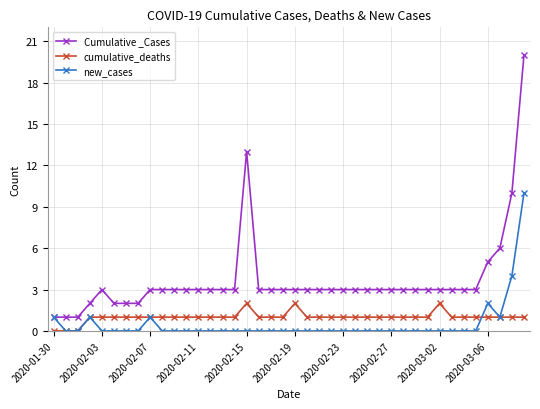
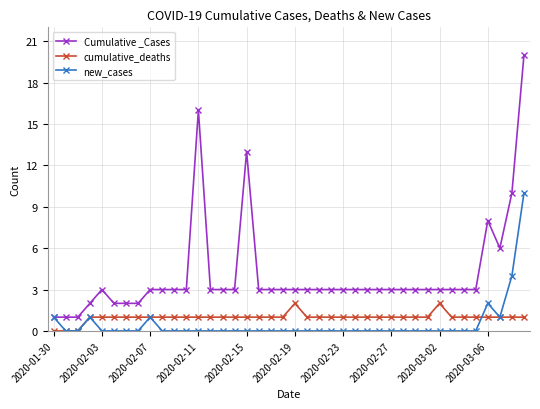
Cumulative _Cases, 2020-02-11: 3 -> 16
cumulative_deaths, 2020-02-15: 2 -> 1
Cumulative _Cases, 2020-03-06: 5 -> 8
